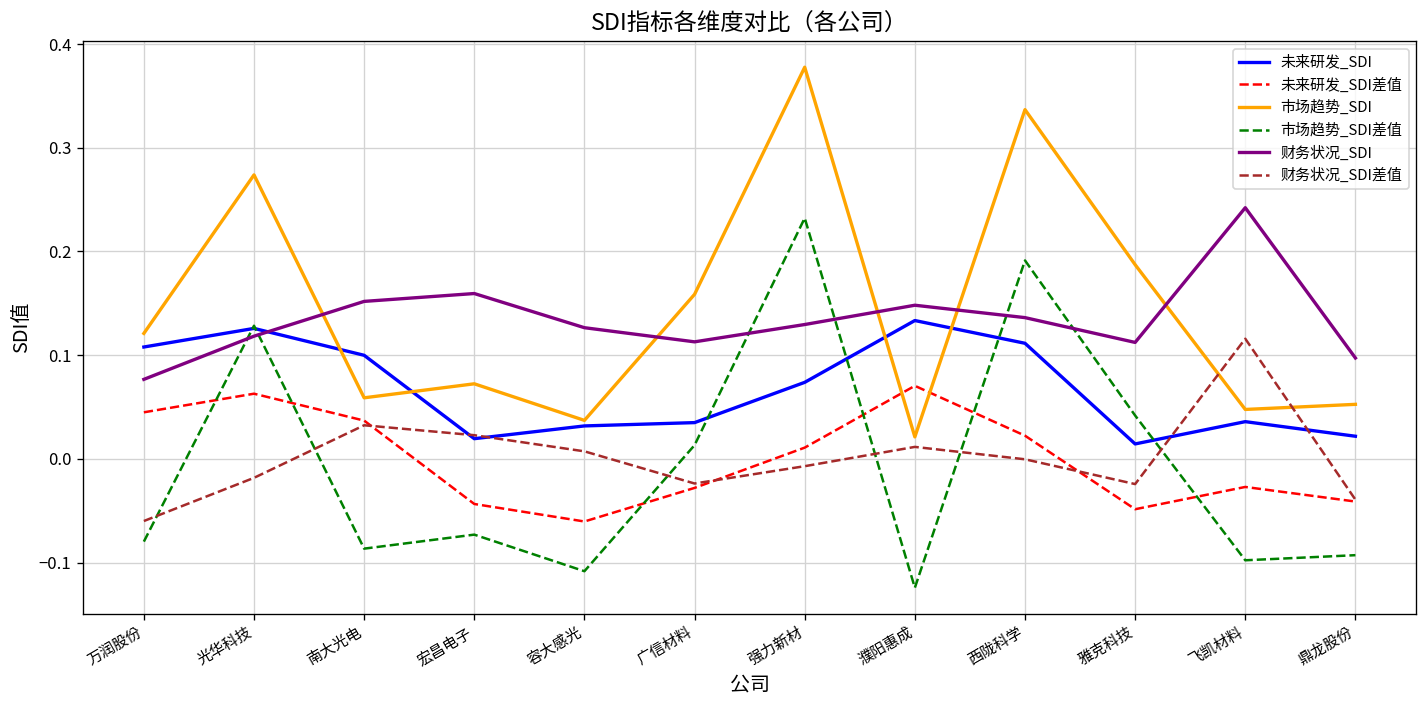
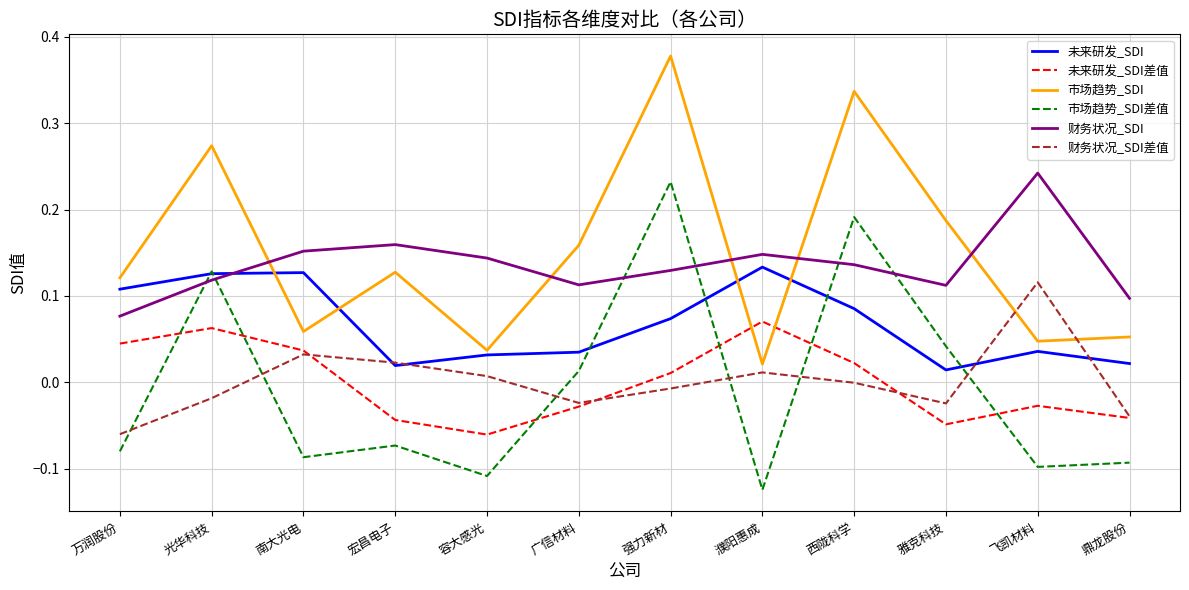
未来研发_SDI, 南大光电: 0.10 -> 0.13
市场趋势_SDI, 宏昌电子: 0.07 -> 0.13
财务状况_SDI, 容大感光: 0.13 -> 0.14
未来研发_SDI, 西陇科学: 0.11 -> 0.09
